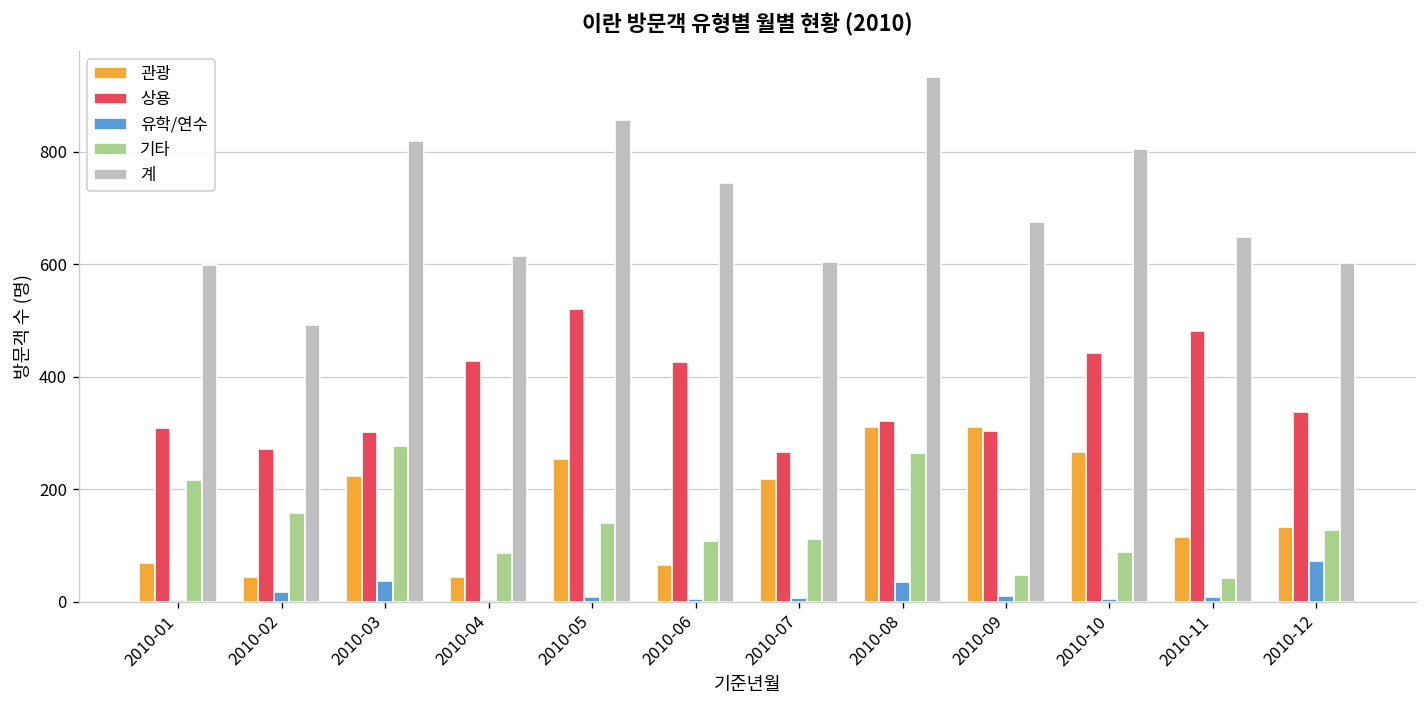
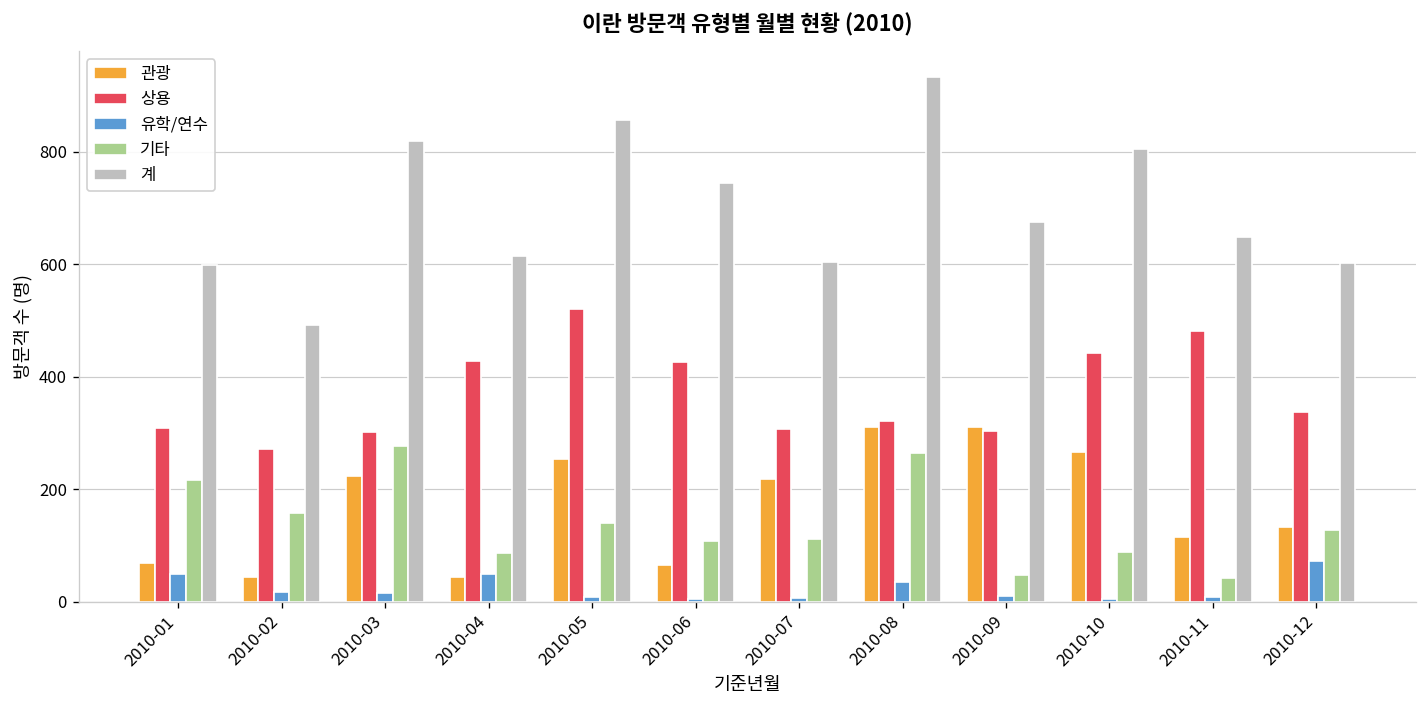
유학/연수, 2010-01: 0 -> 50
유학/연수, 2010-03: 40 -> 20
유학/연수, 2010-04: 0 -> 50
상용, 2010-07: 270 -> 310
